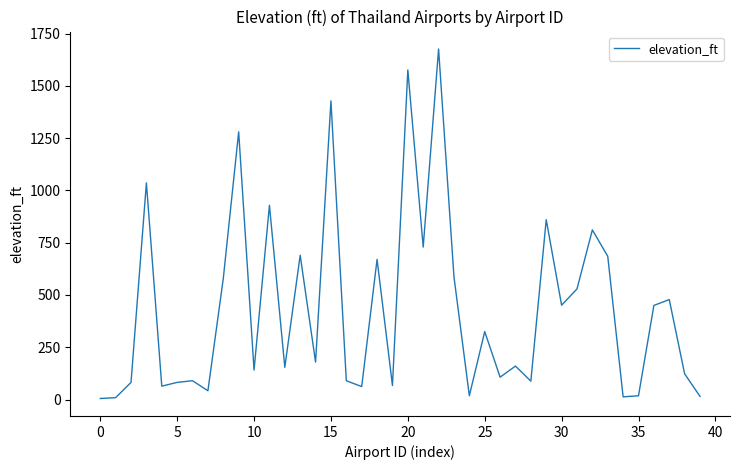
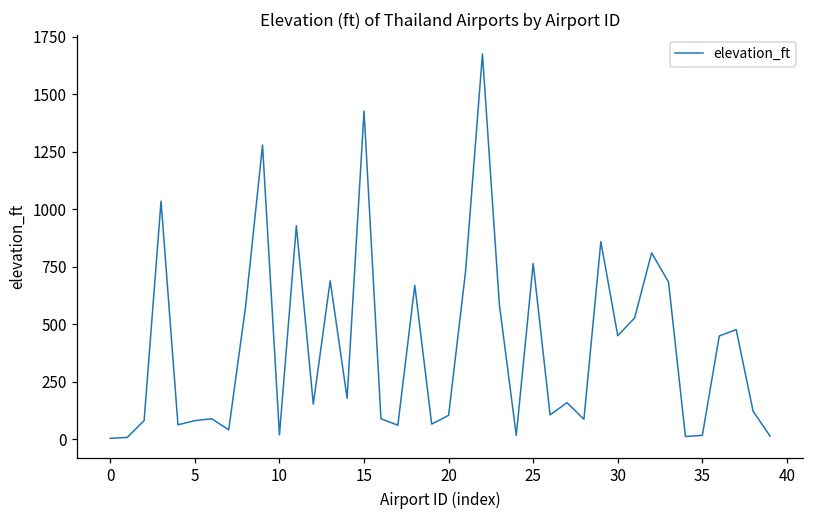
10: 140 -> 20
20: 1580 -> 110
25: 330 -> 770
